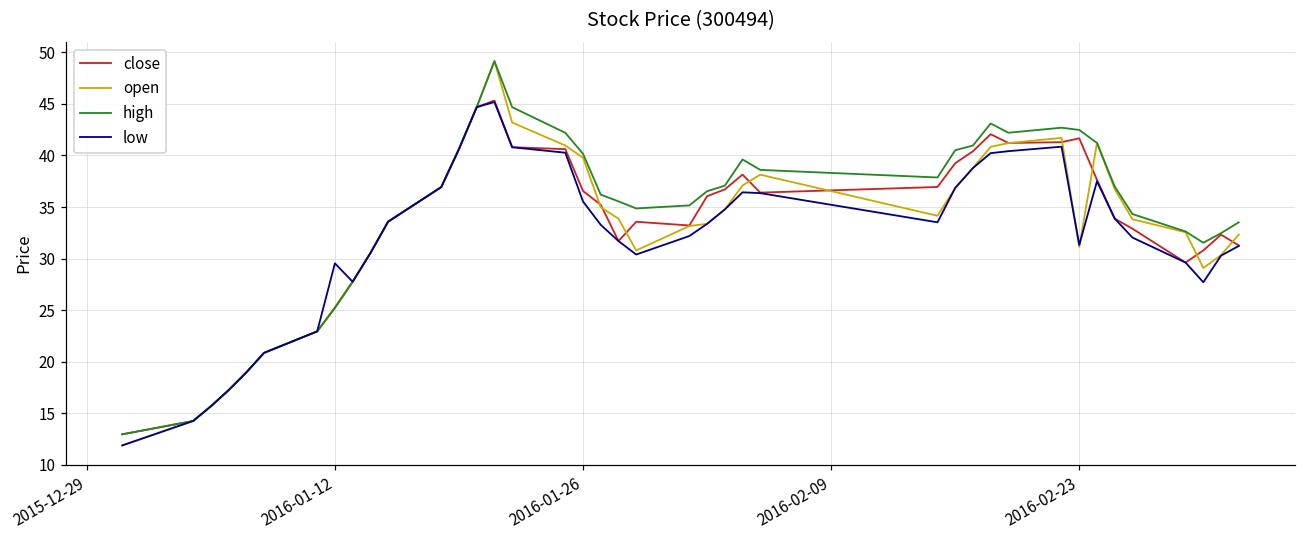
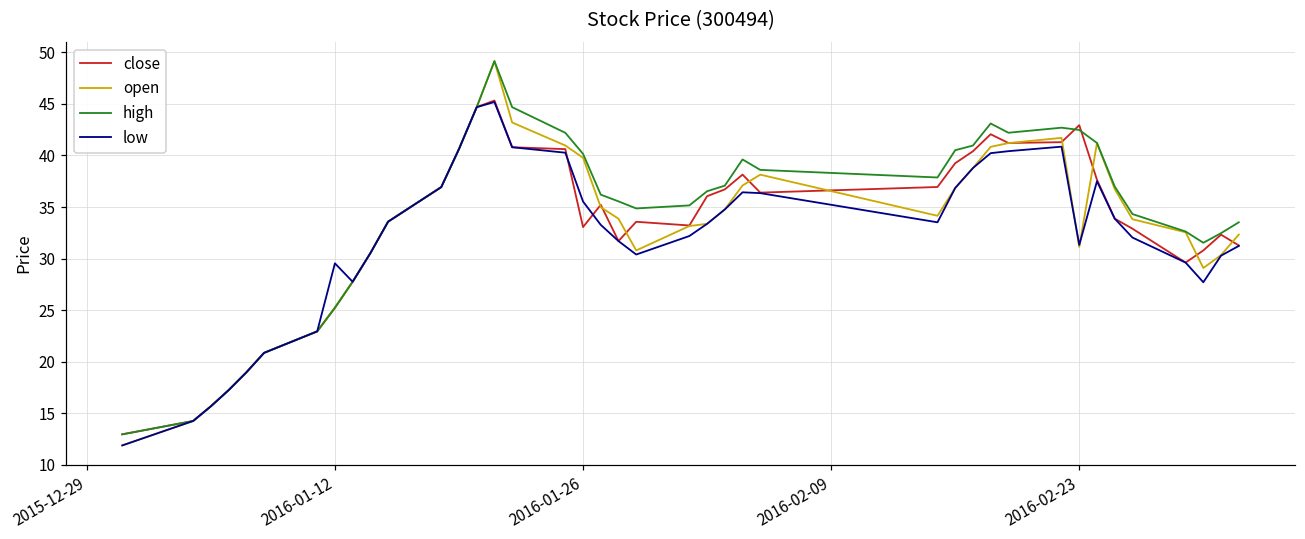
close, 2016-01-26: 37 -> 33
close, 2016-02-23: 42 -> 43
